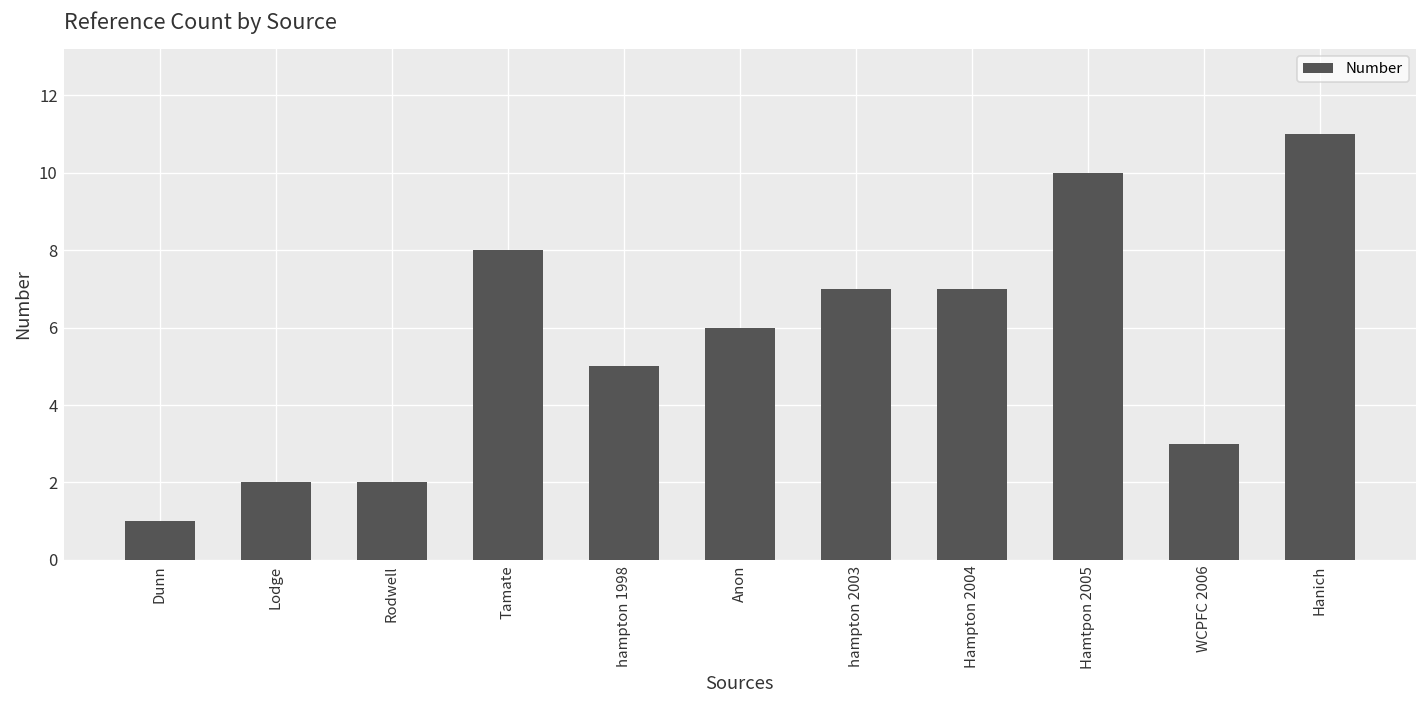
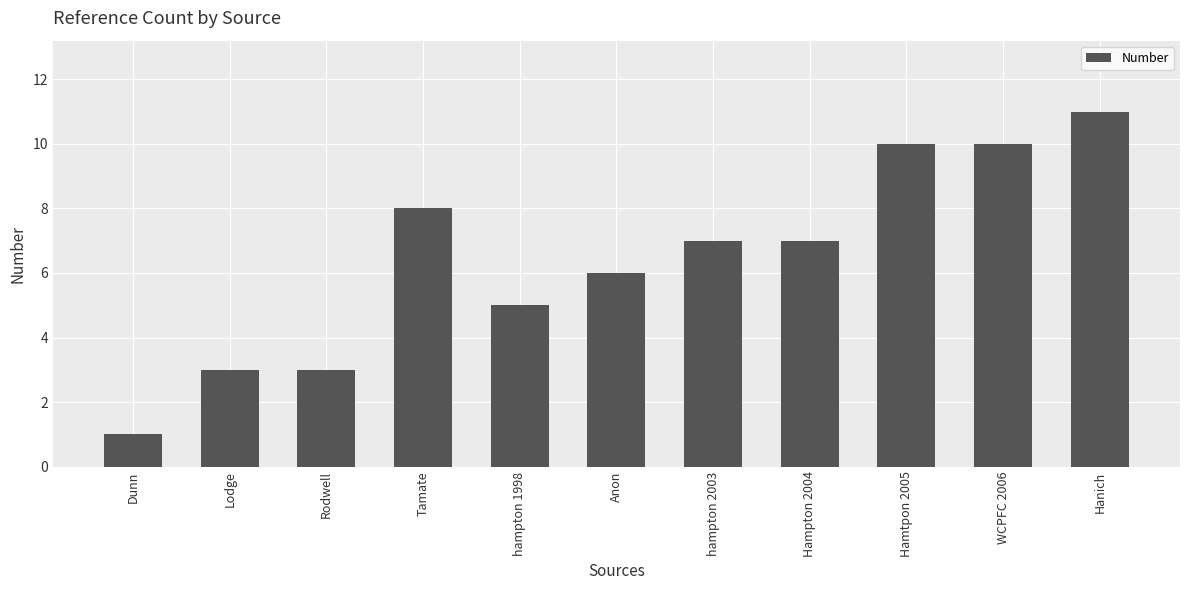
Lodge: 2 -> 3
Rodwell: 2 -> 3
WCPFC 2006: 3 -> 10
